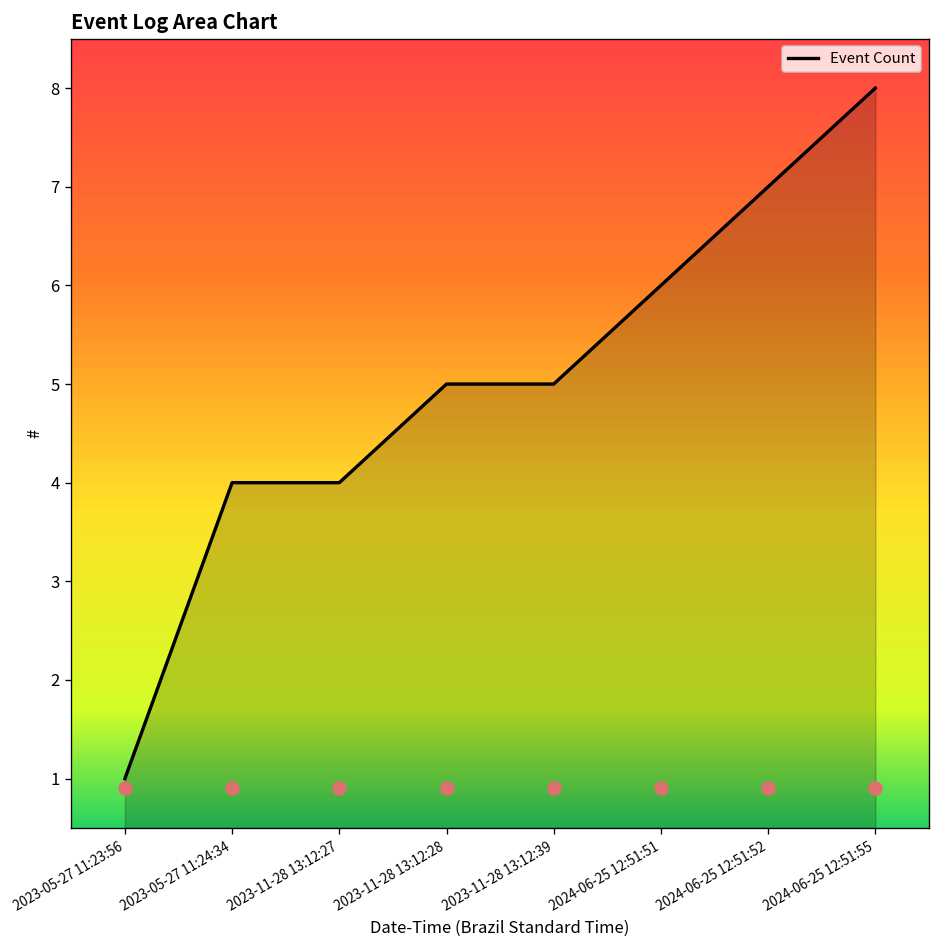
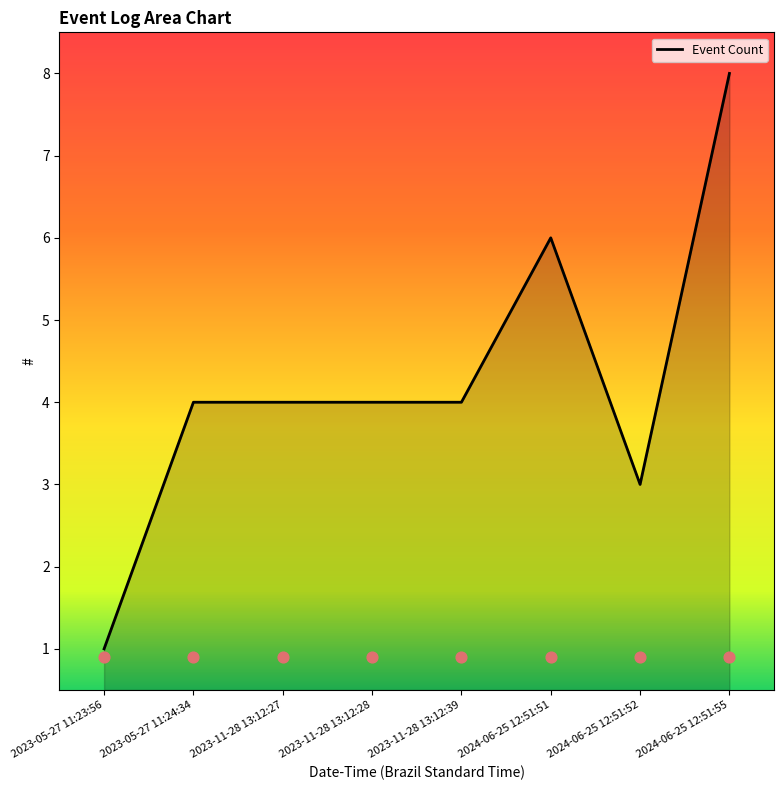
Event Count, 2023-11-28 13:12:28: 5 -> 4
Event Count, 2023-11-28 13:12:39: 5 -> 4
Event Count, 2024-06-25 12:51:52: 7 -> 3
